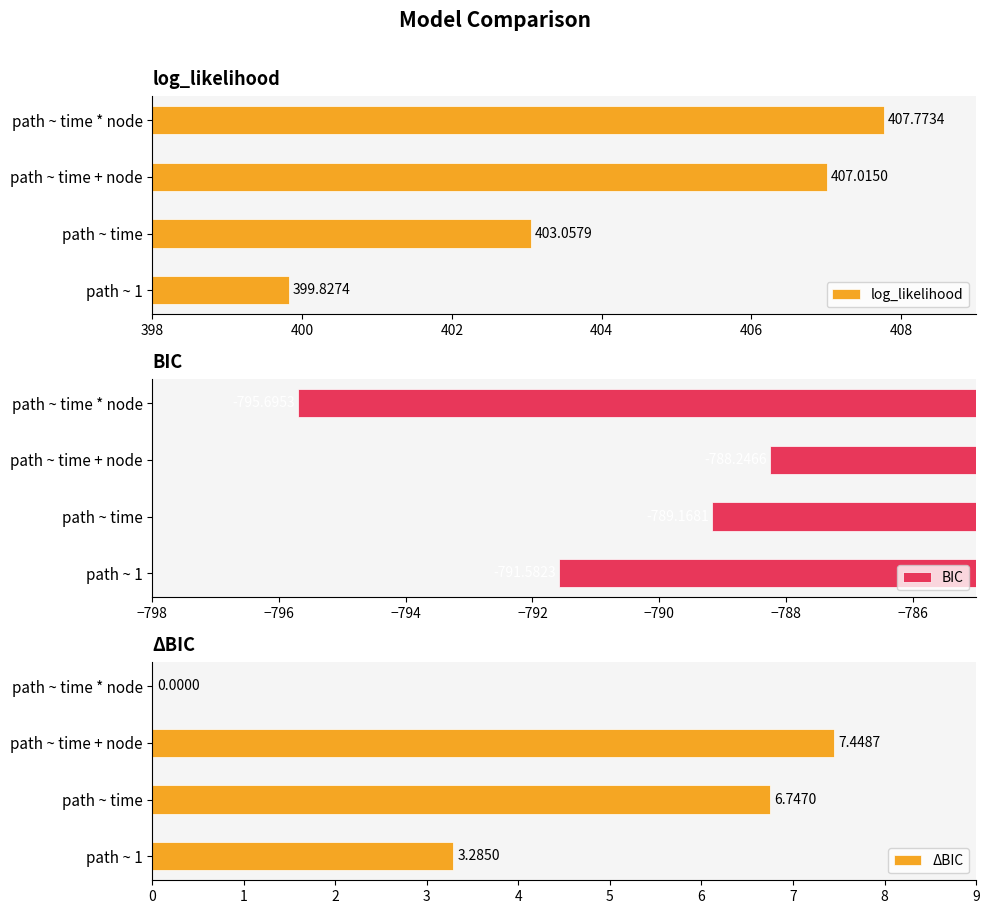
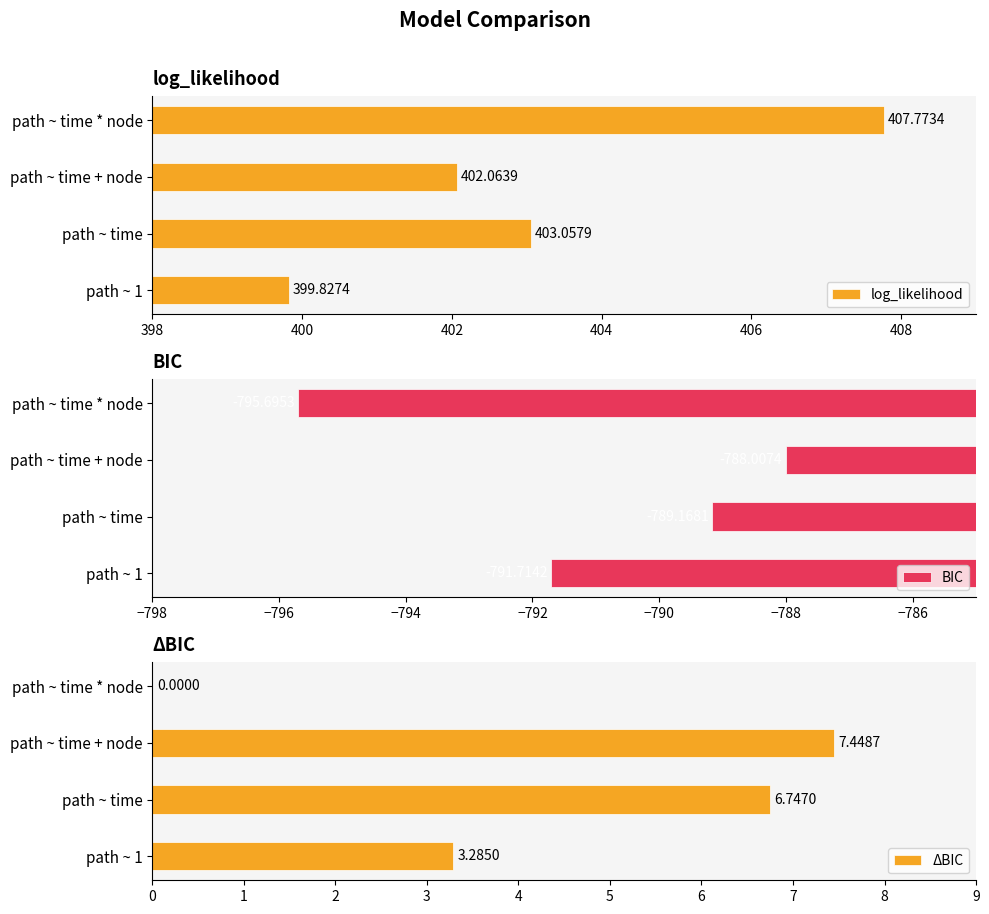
log_likelihood, path ~ time + node: 407.0150 -> 402.0639
BIC, path ~ time + node: -788.2 -> -788.0
BIC, path ~ 1: -791.6 -> -791.7
